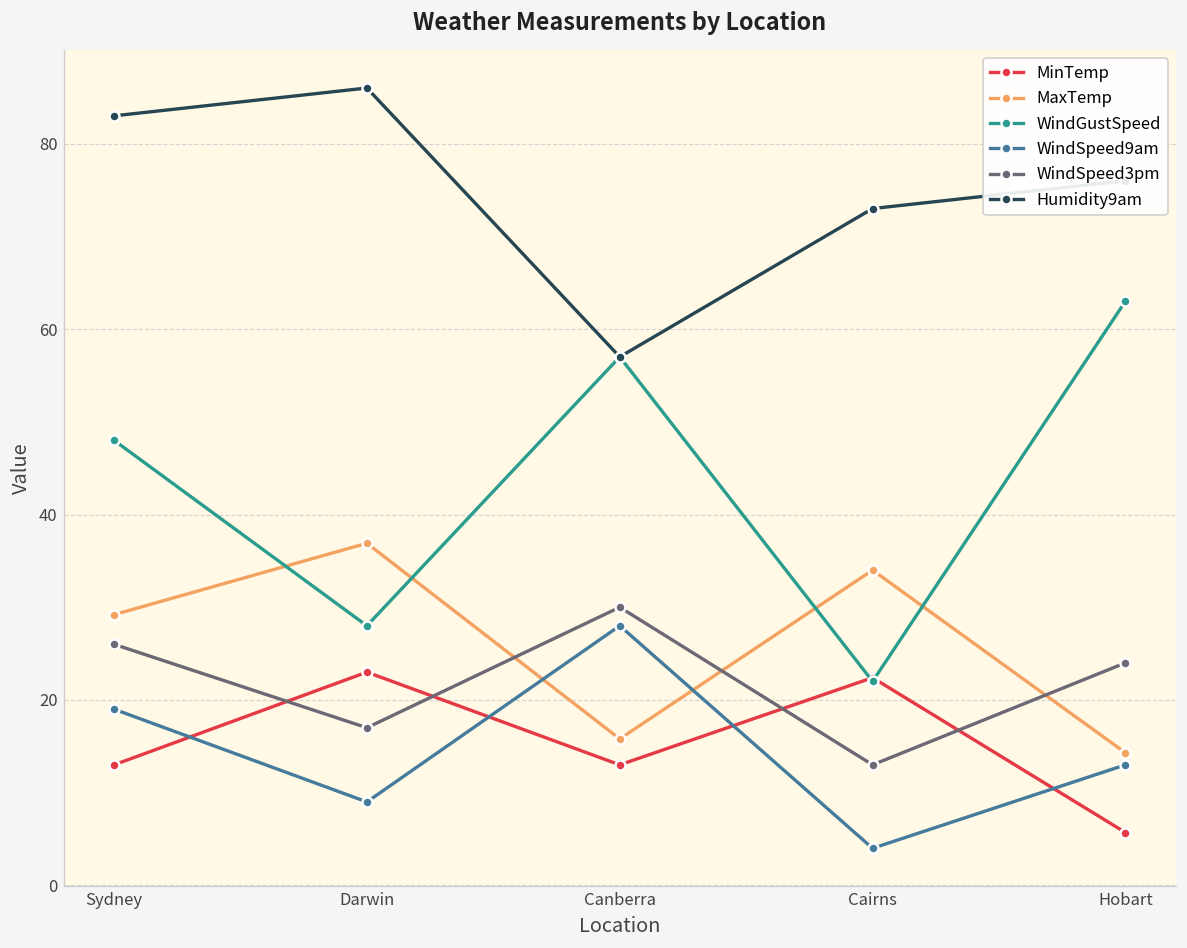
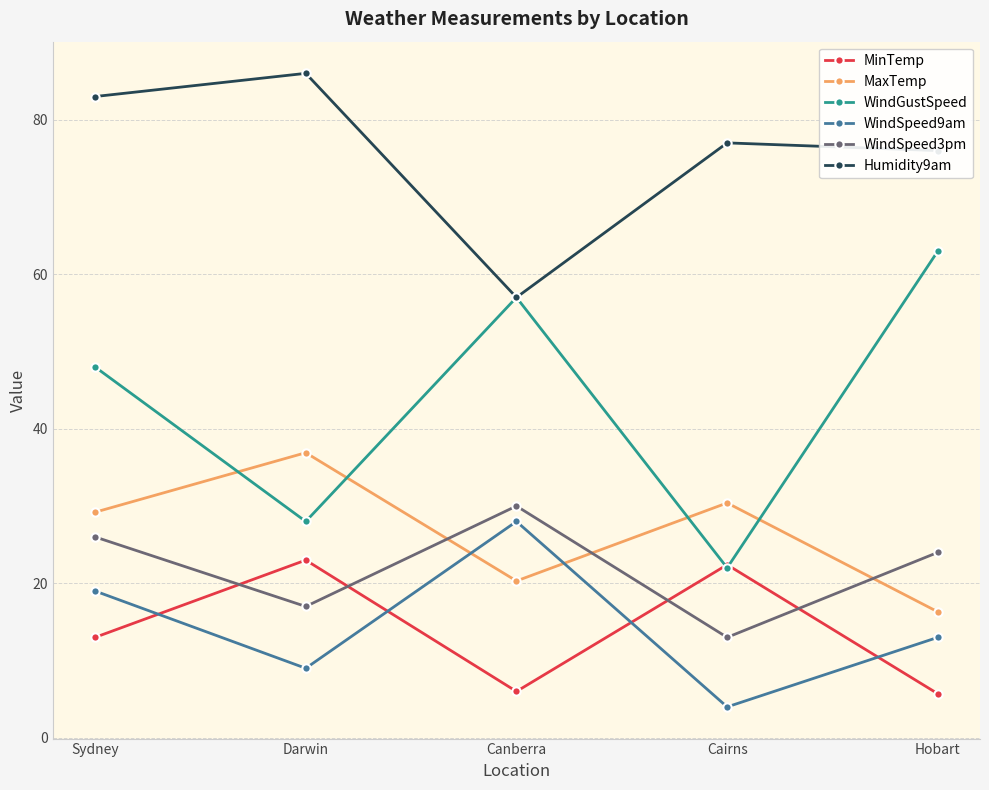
MinTemp, Canberra: 13 -> 6
MaxTemp, Canberra: 16 -> 20
MaxTemp, Cairns: 34 -> 30
Humidity9am, Cairns: 73 -> 77
MaxTemp, Hobart: 14 -> 16
